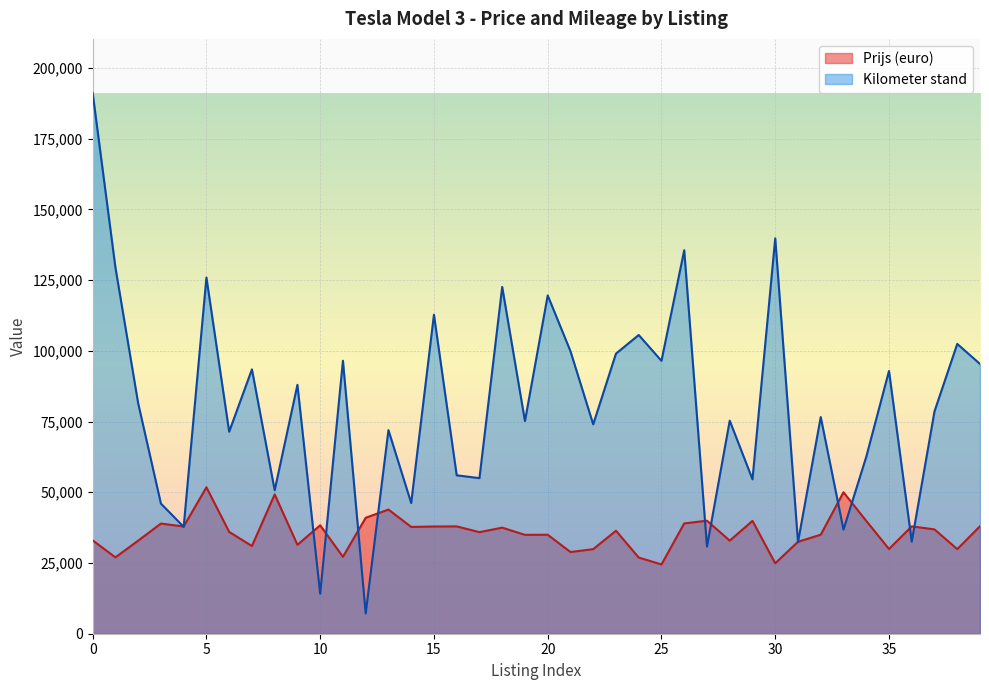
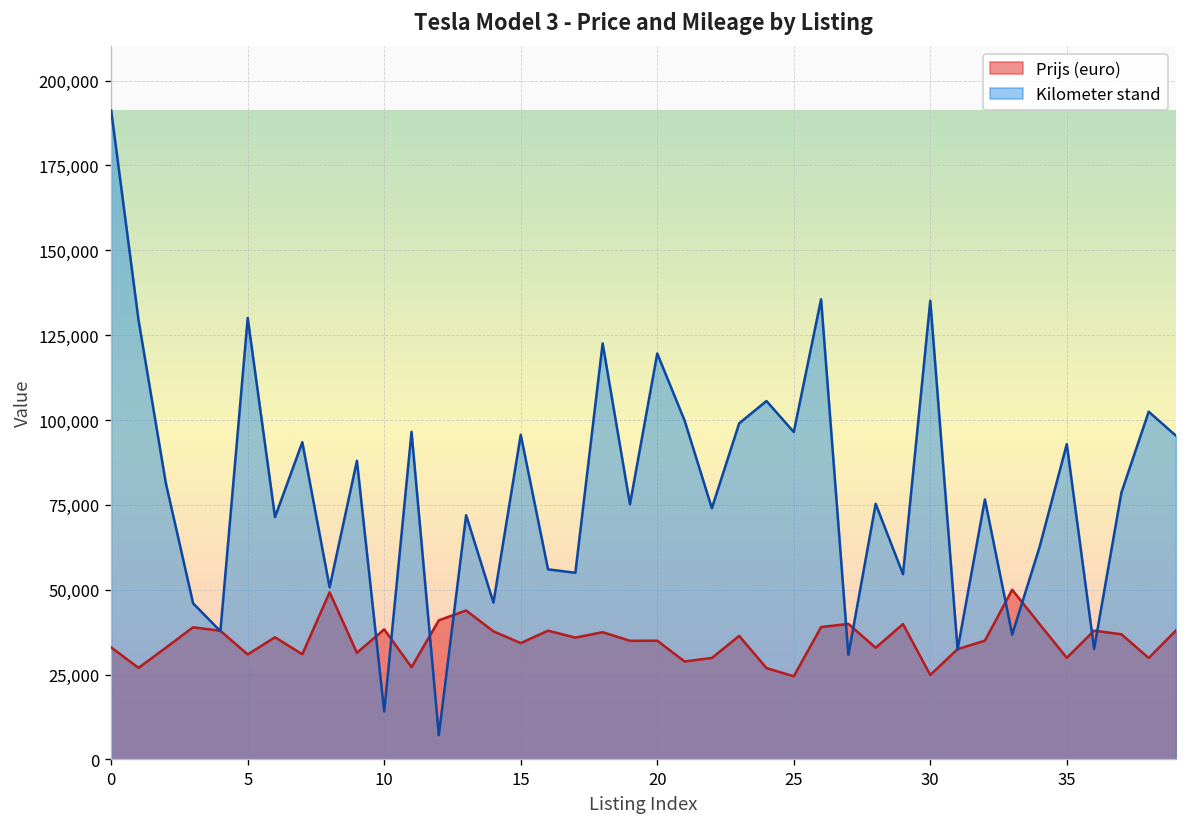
Prijs (euro), 5: 52,000 -> 31,000
Kilometer stand, 5: 126,000 -> 130,000
Prijs (euro), 15: 38,000 -> 34,000
Kilometer stand, 15: 113,000 -> 96,000
Kilometer stand, 30: 140,000 -> 135,000
